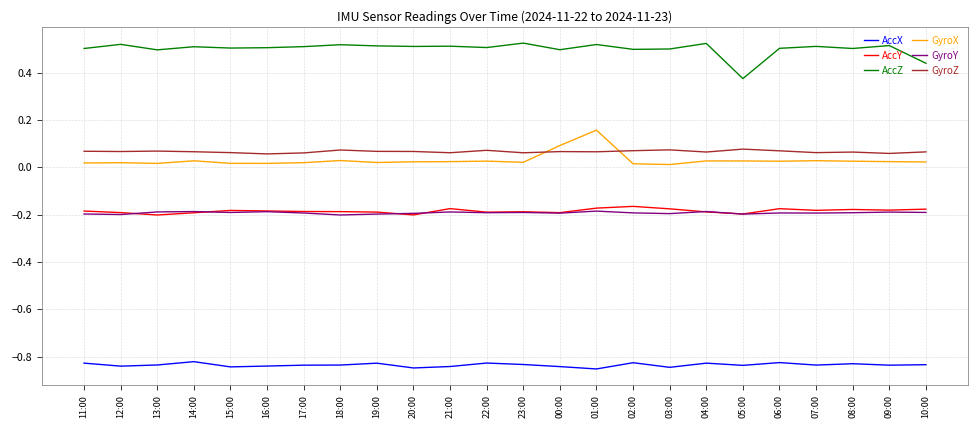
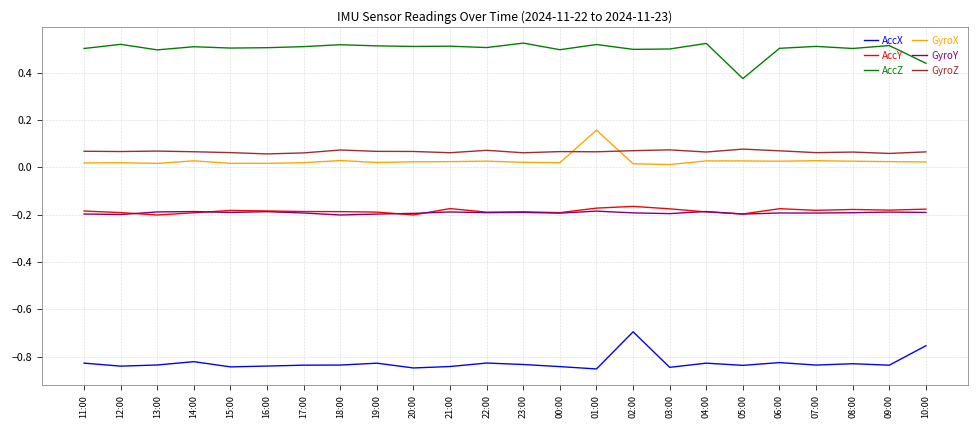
GyroX, 00:00: 0.09 -> 0.02
AccX, 02:00: -0.82 -> -0.69
AccX, 10:00: -0.83 -> -0.75
